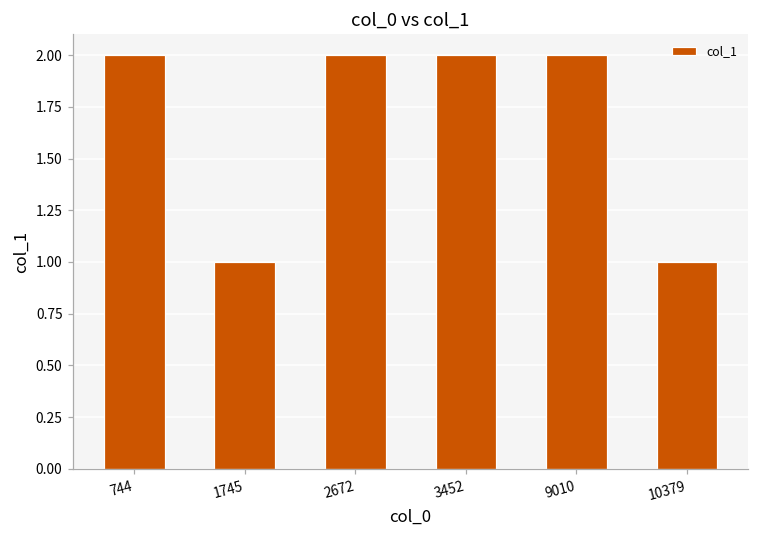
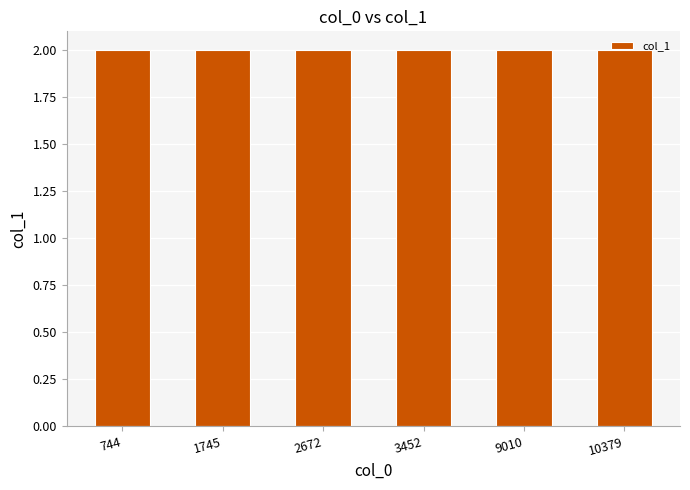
1745: 1 -> 2
10379: 1 -> 2
